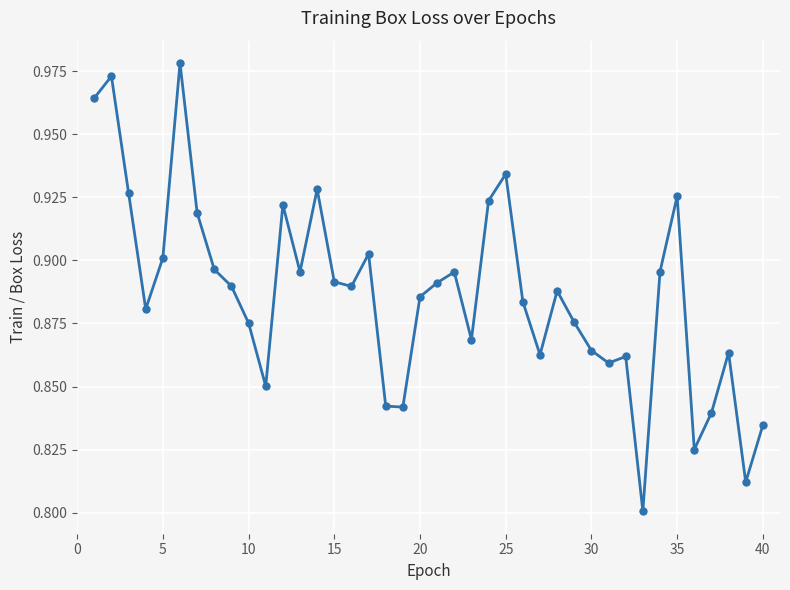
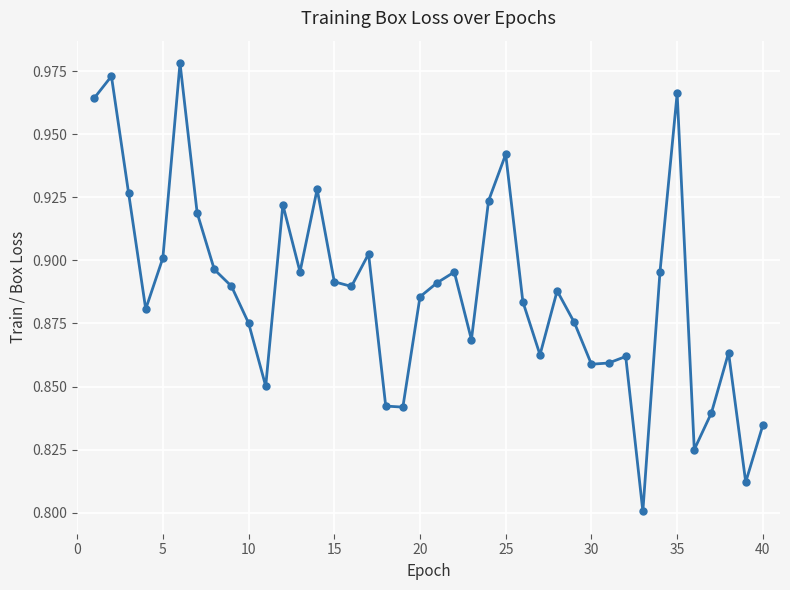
25: 0.934 -> 0.942
30: 0.864 -> 0.859
35: 0.925 -> 0.966
